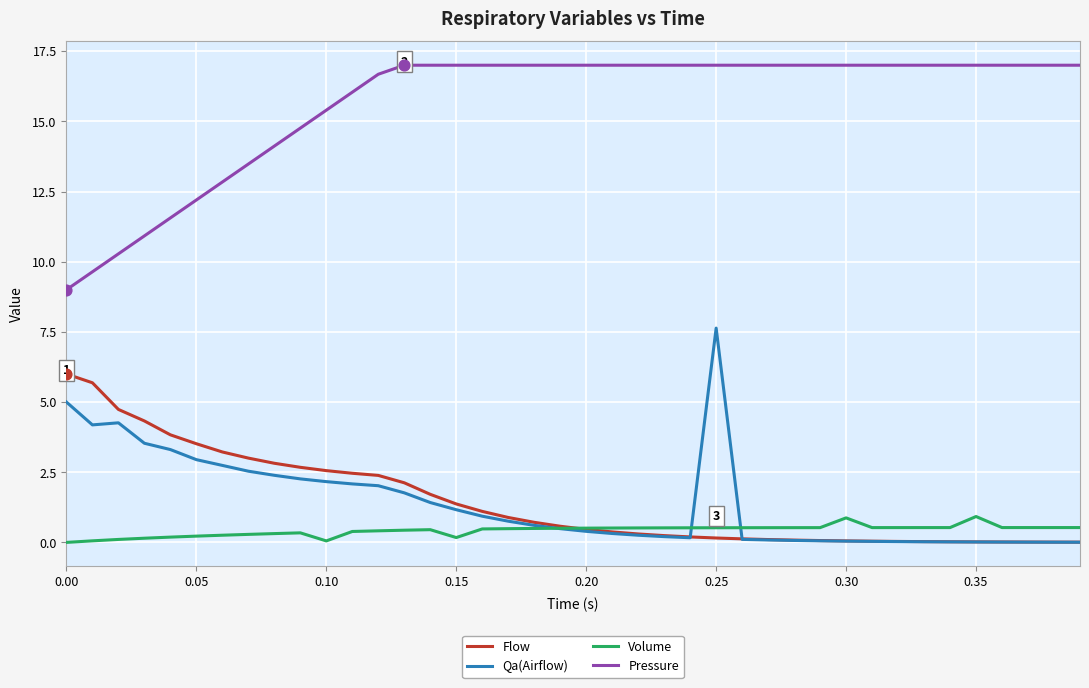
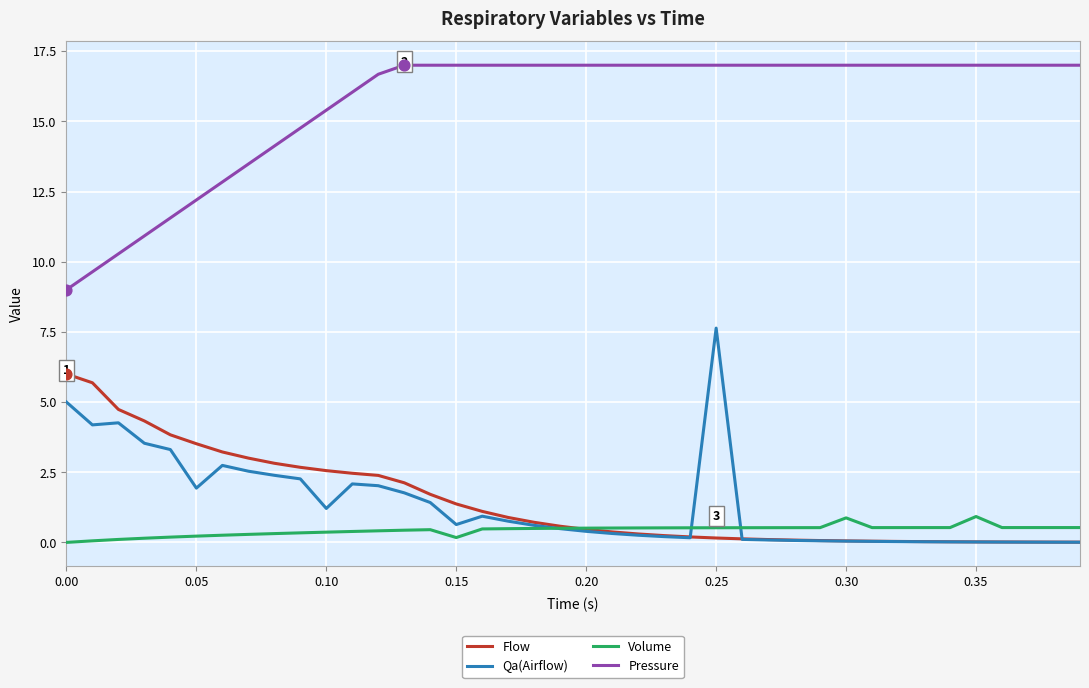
Qa(Airflow), 0.05: 2.9 -> 1.9
Qa(Airflow), 0.10: 2.2 -> 1.2
Volume, 0.10: 0.1 -> 0.4
Qa(Airflow), 0.15: 1.2 -> 0.6
